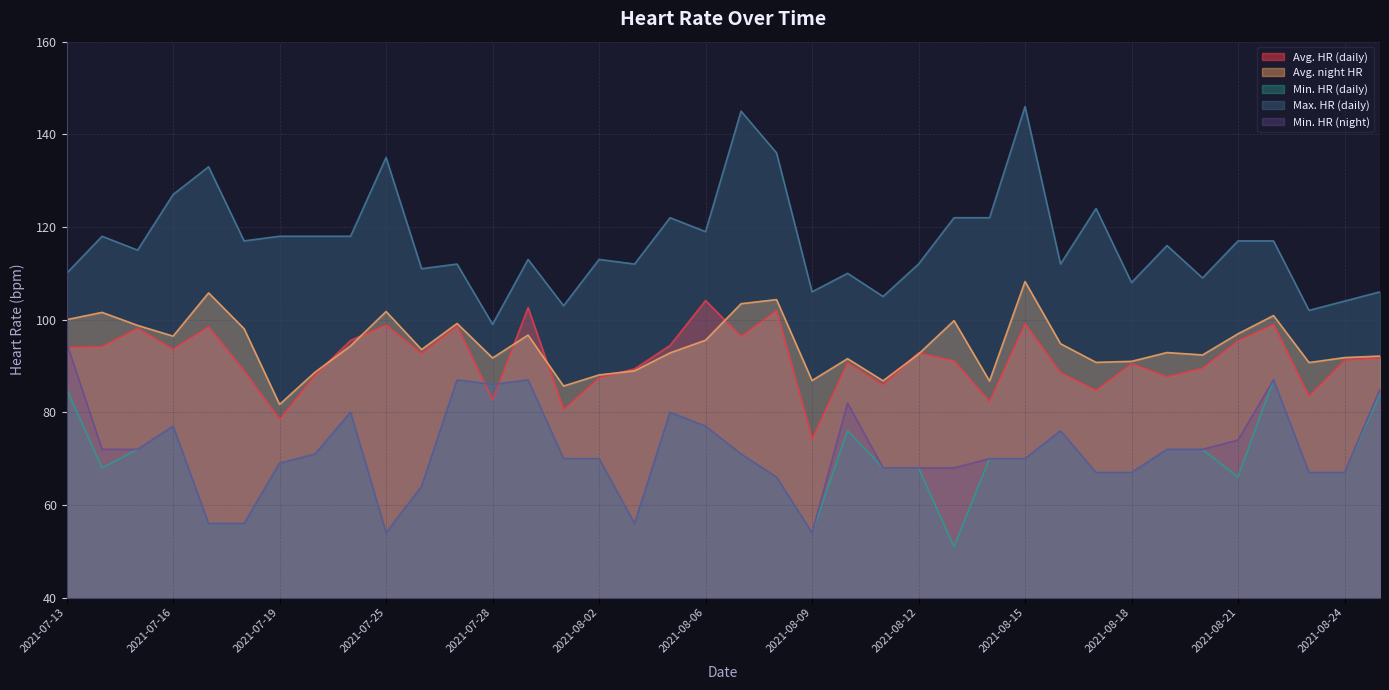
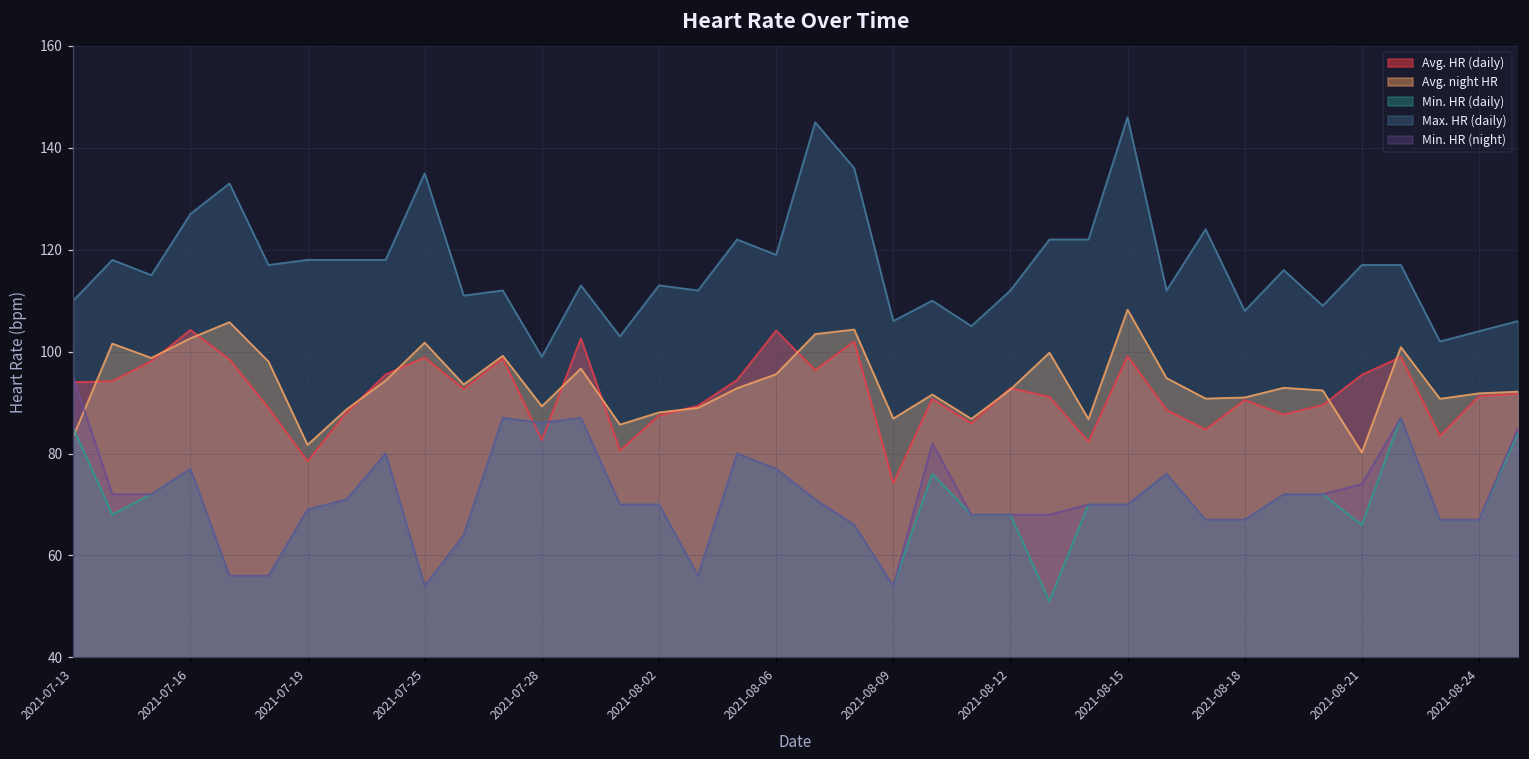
Avg. night HR, 2021-07-13: 100 -> 83
Avg. HR (daily), 2021-07-16: 94 -> 104
Avg. night HR, 2021-07-16: 96 -> 103
Avg. night HR, 2021-07-28: 92 -> 89
Avg. night HR, 2021-08-21: 97 -> 80
